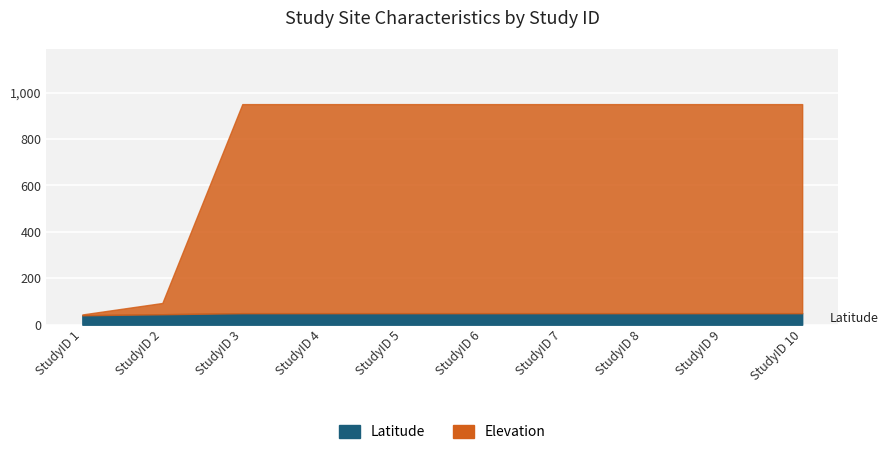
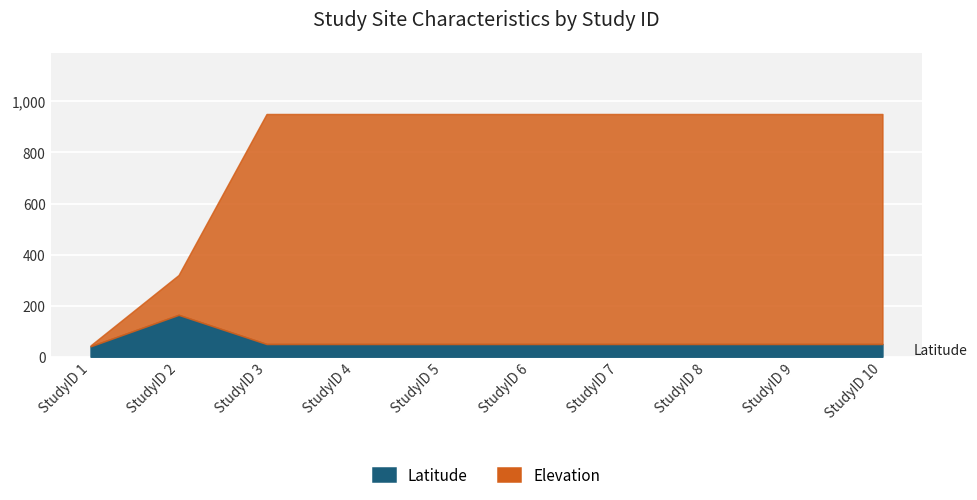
Latitude, StudyID 2: 50 -> 160
Elevation, StudyID 2: 50 -> 160
